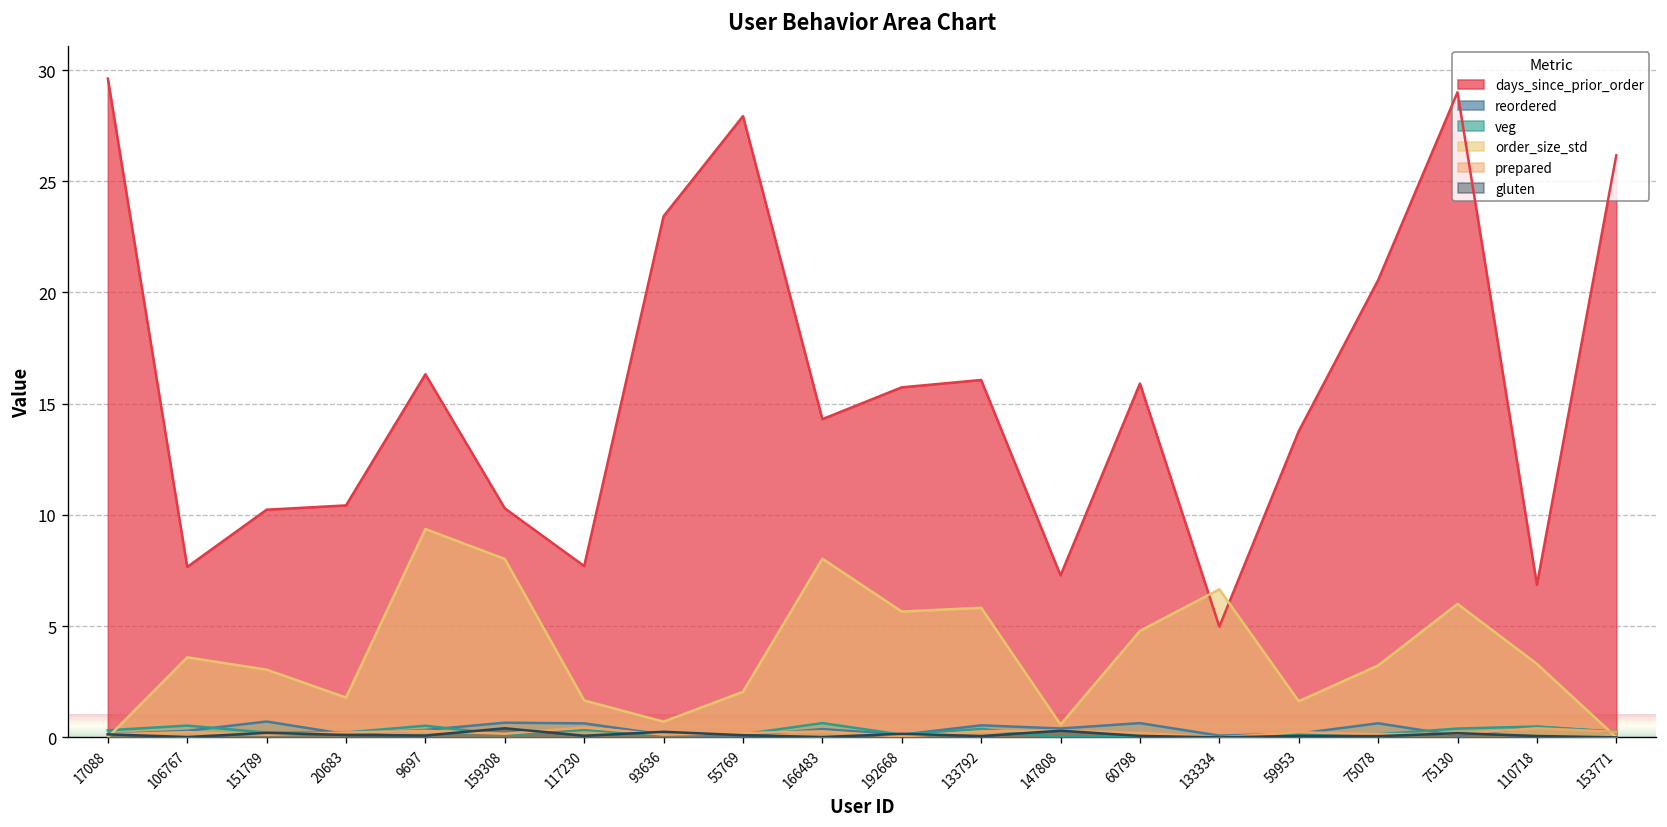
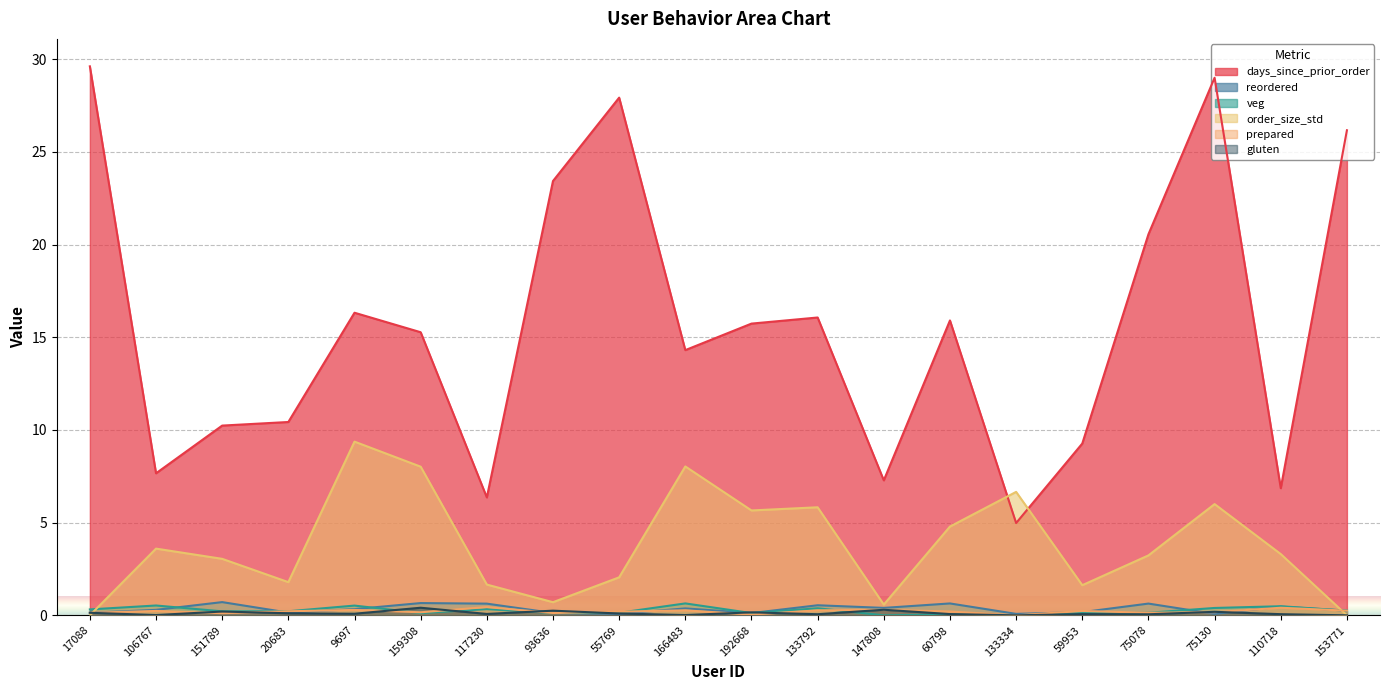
days_since_prior_order, 159308: 10.3 -> 15.3
days_since_prior_order, 117230: 7.7 -> 6.4
days_since_prior_order, 59953: 13.8 -> 9.3
